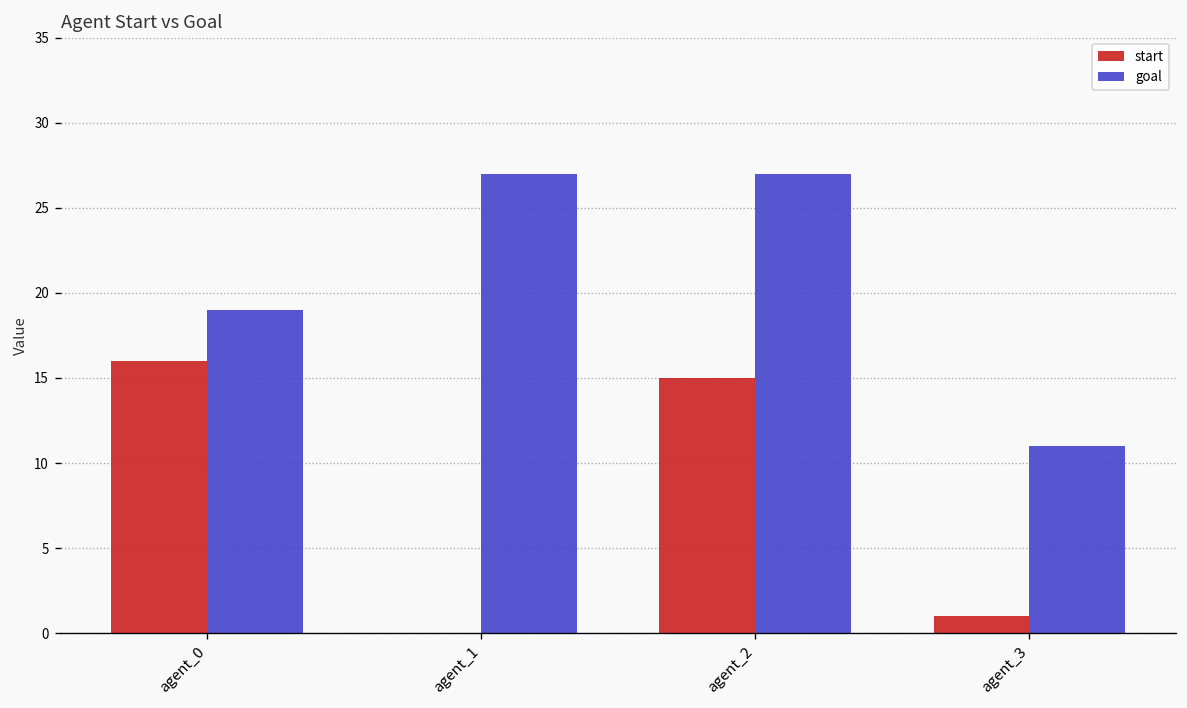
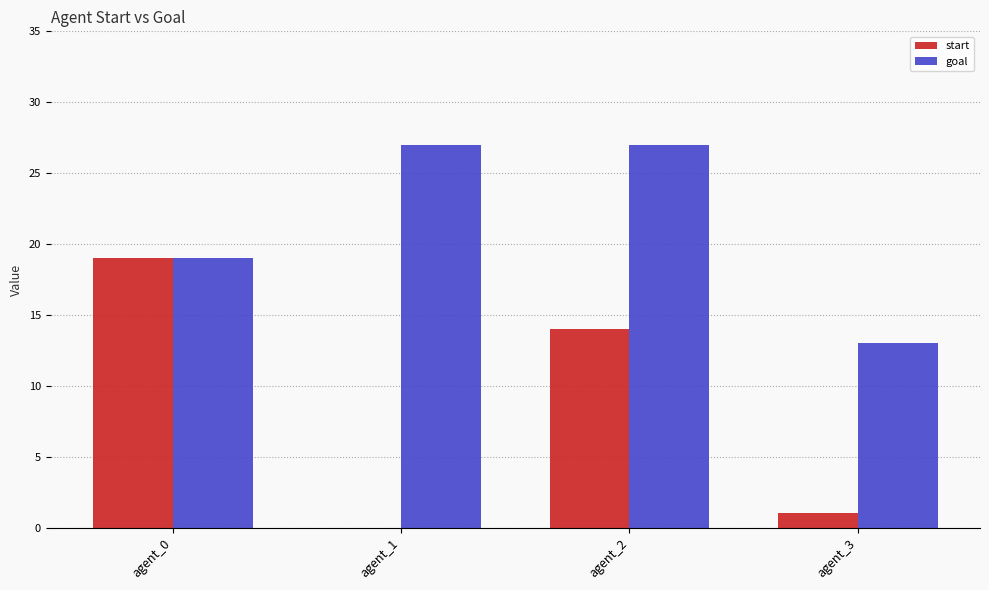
start, agent_0: 16 -> 19
start, agent_2: 15 -> 14
goal, agent_3: 11 -> 13
